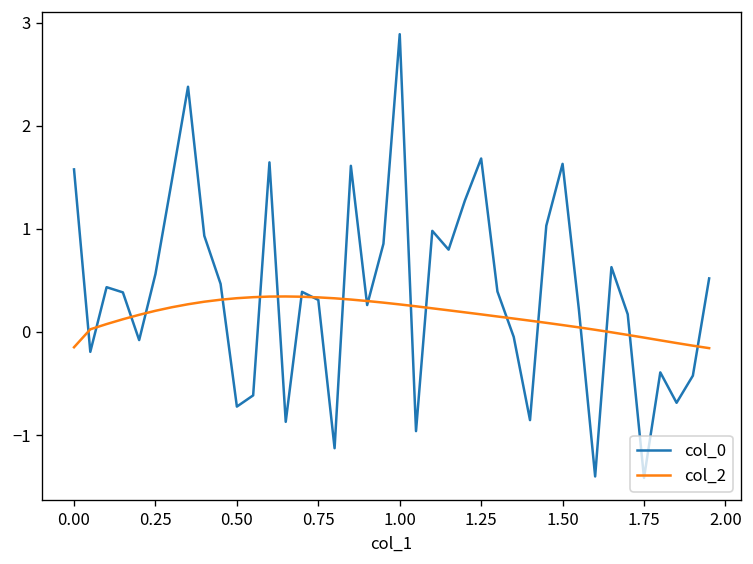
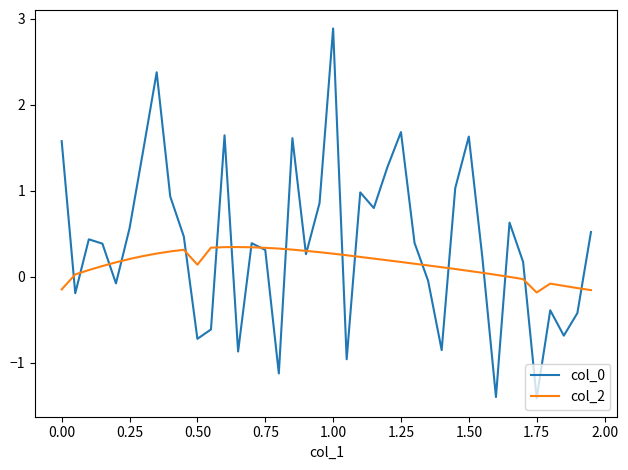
col_2, 0.50: 0.3 -> 0.1
col_2, 1.75: -0.1 -> -0.2
